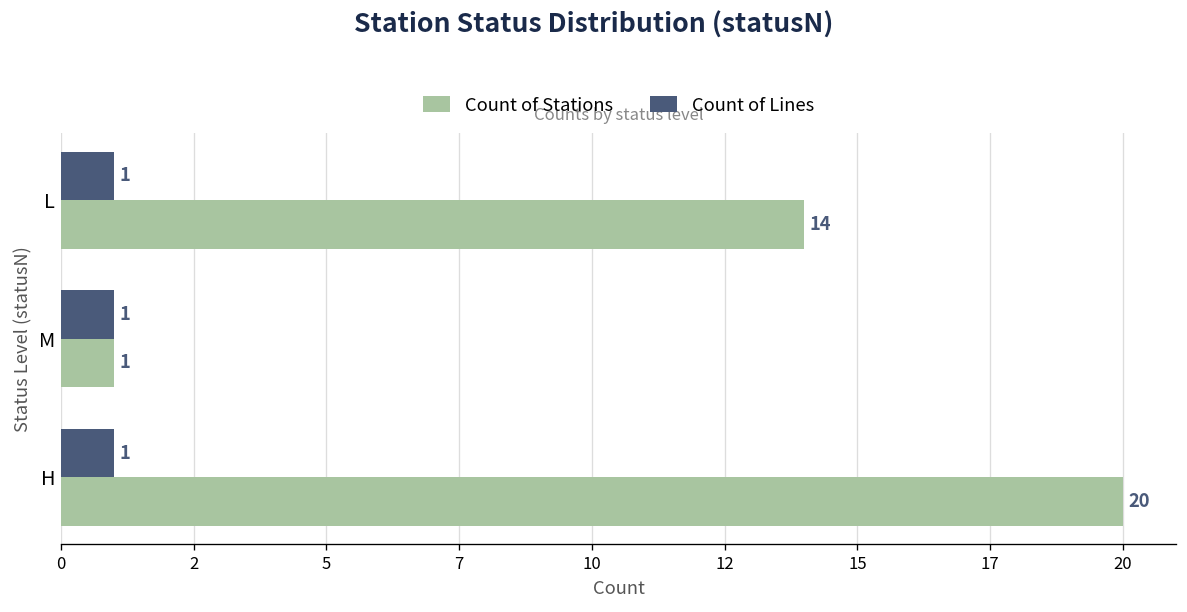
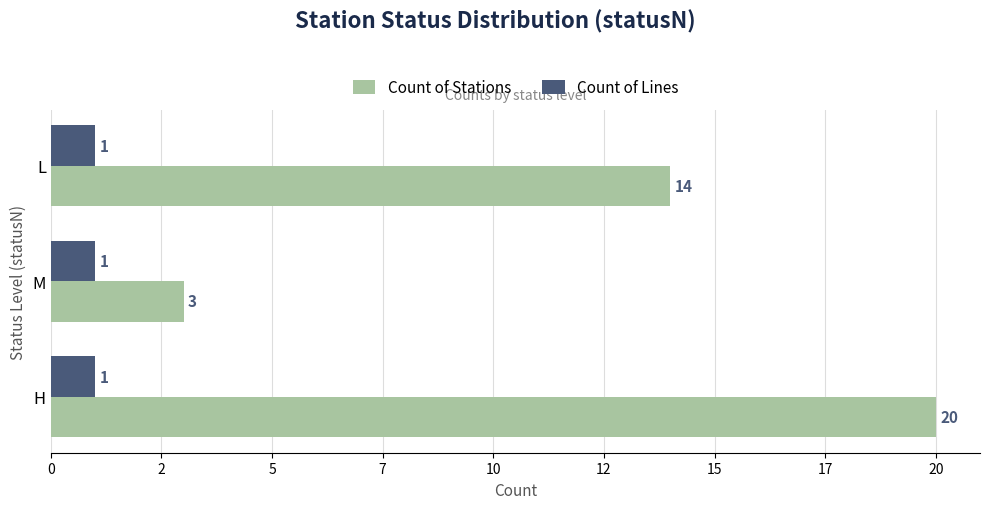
Count of Stations, M: 1 -> 3
